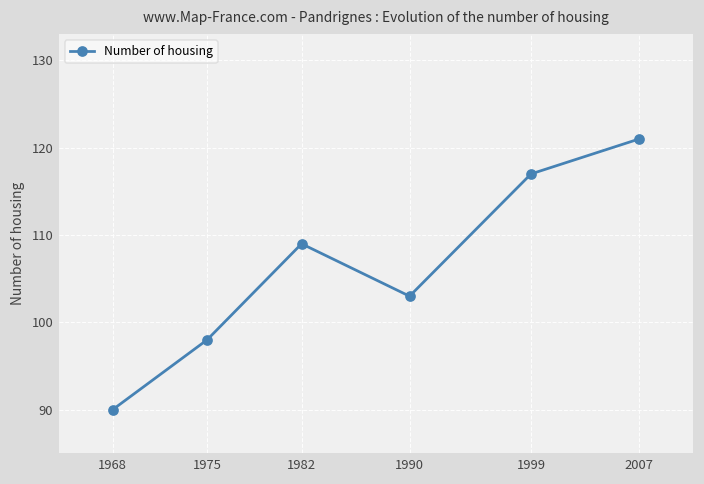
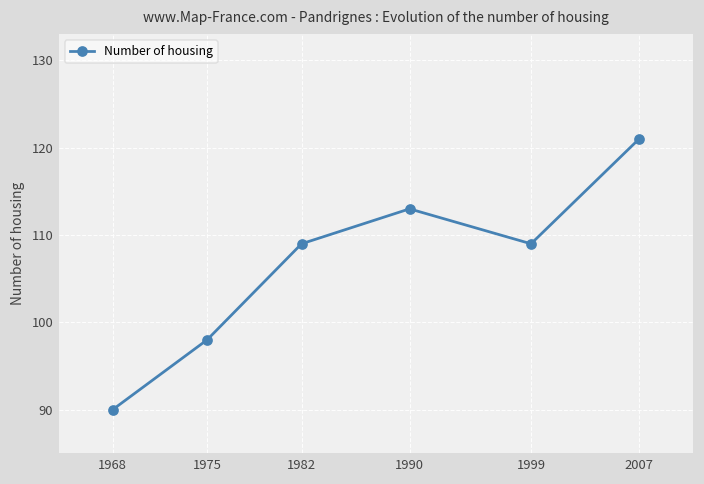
1990: 103 -> 113
1999: 117 -> 109
